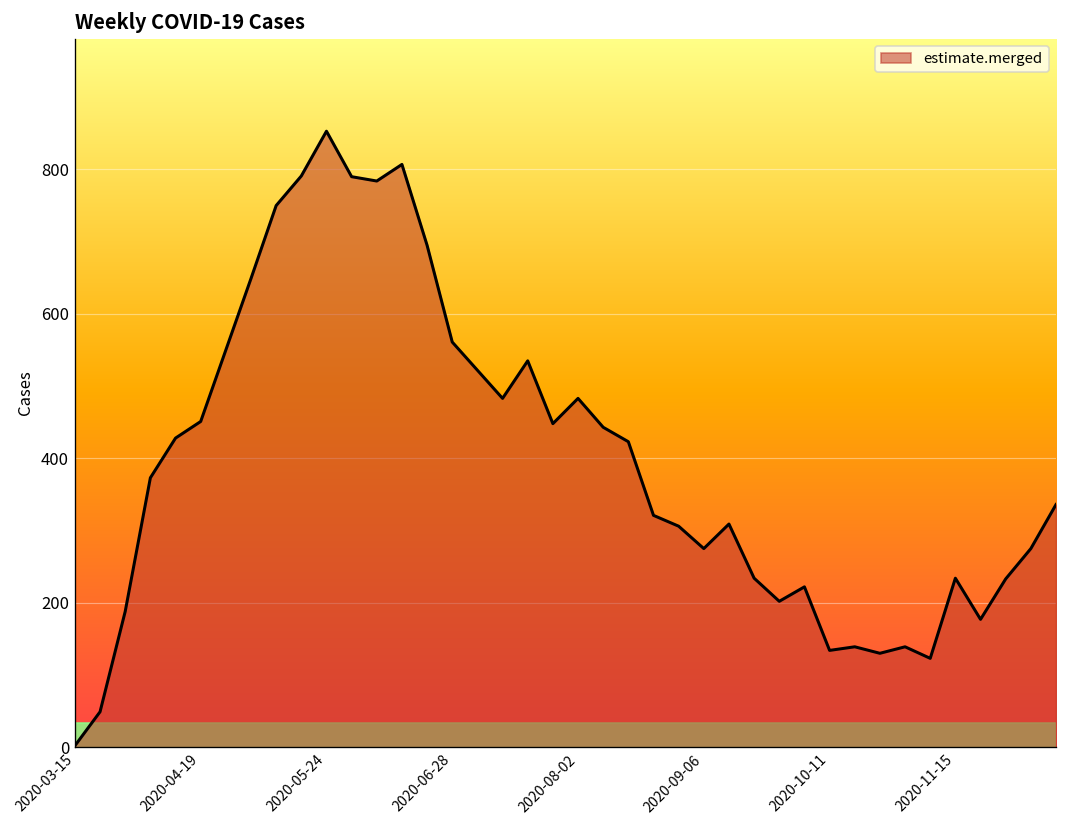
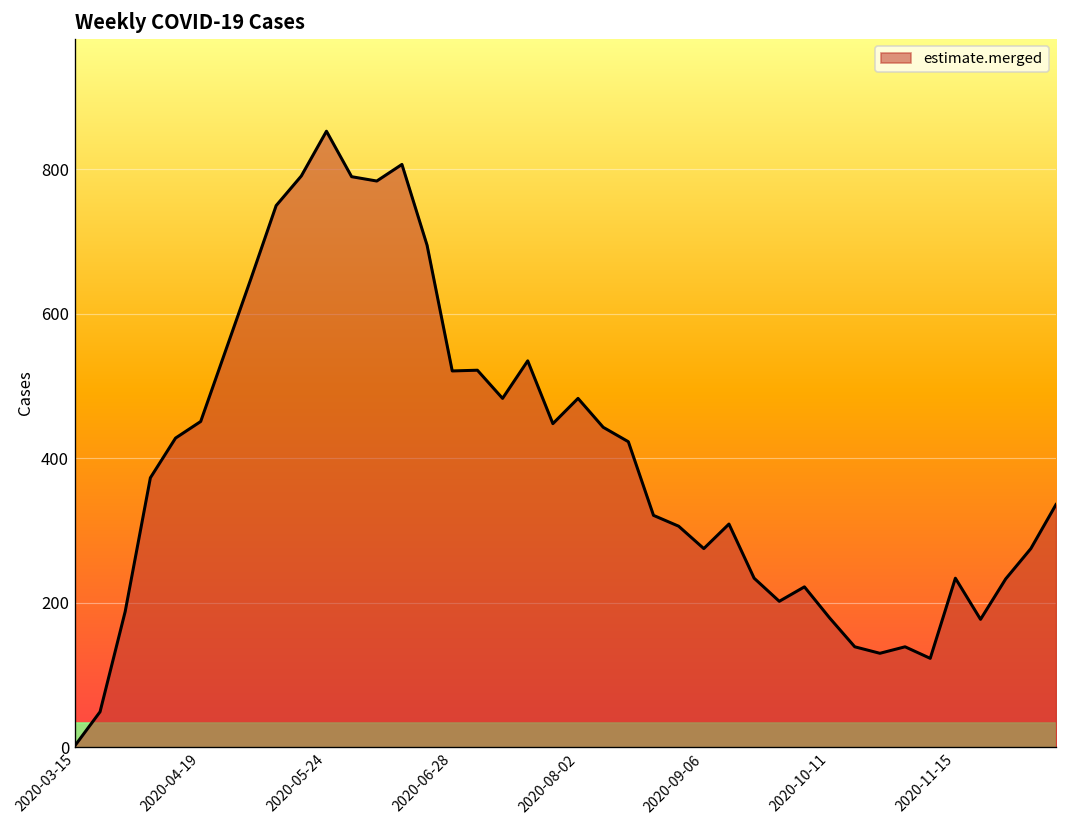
2020-06-28: 560 -> 520
2020-10-11: 130 -> 180
